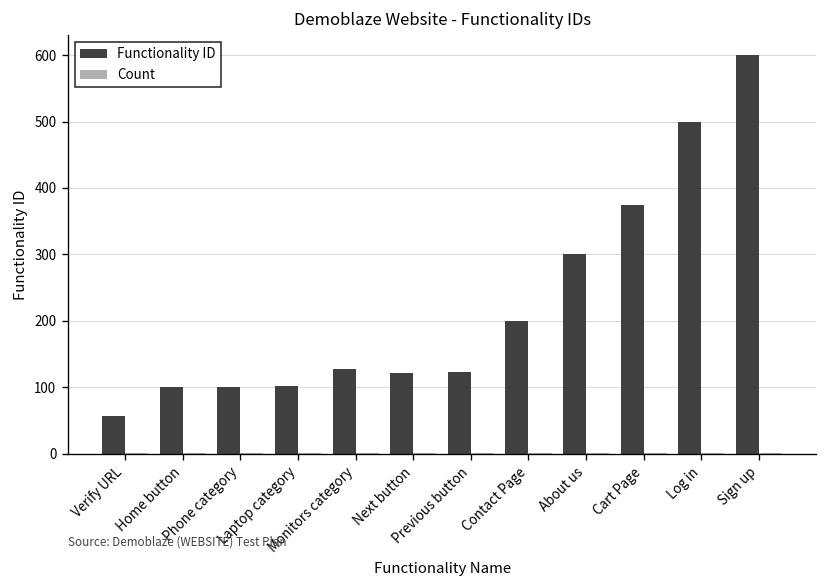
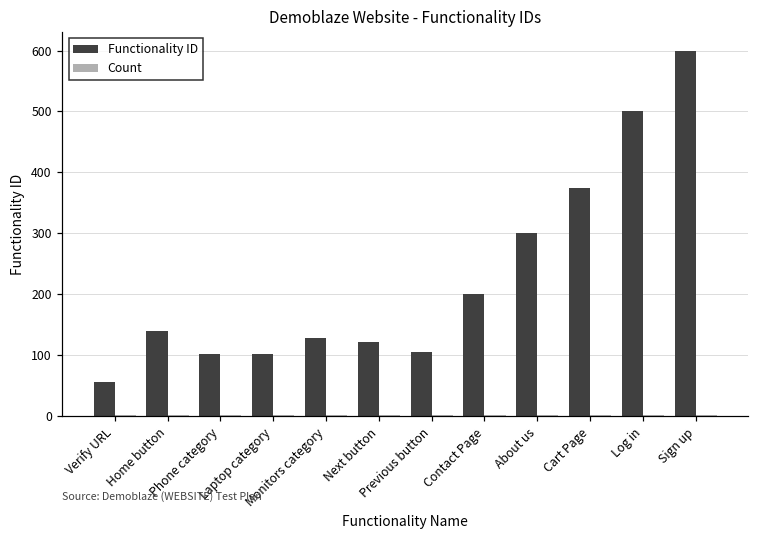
Functionality ID, Home button: 100 -> 140
Functionality ID, Previous button: 120 -> 110
